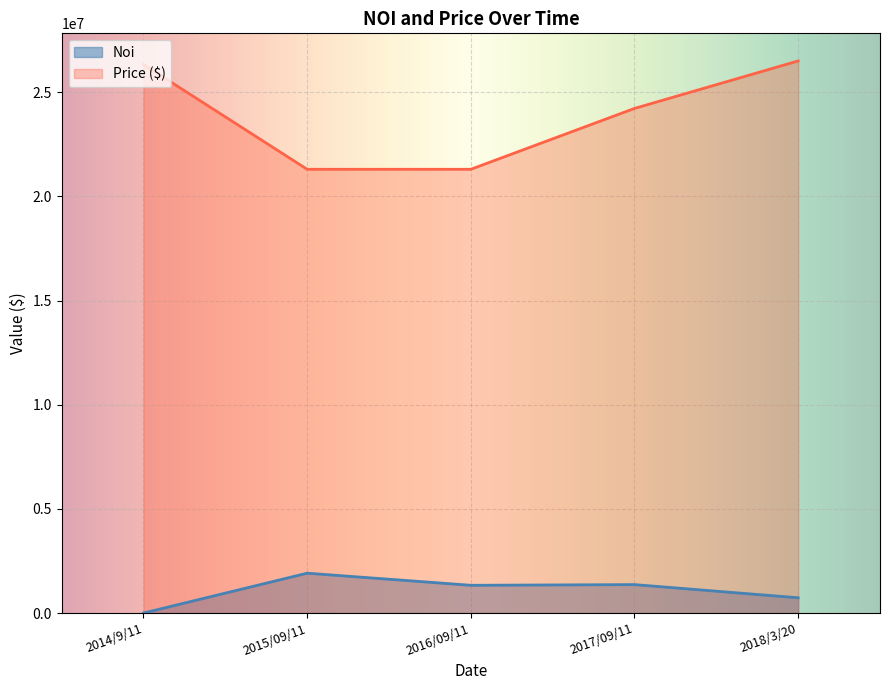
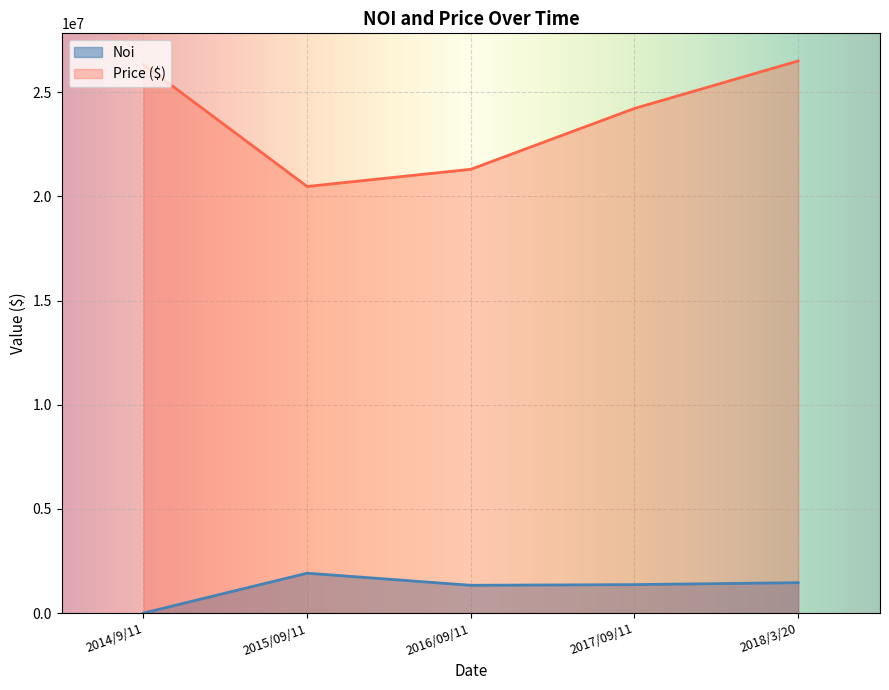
Price ($), 2015/09/11: 21300000 -> 20500000
Noi, 2018/3/20: 700000 -> 1500000
